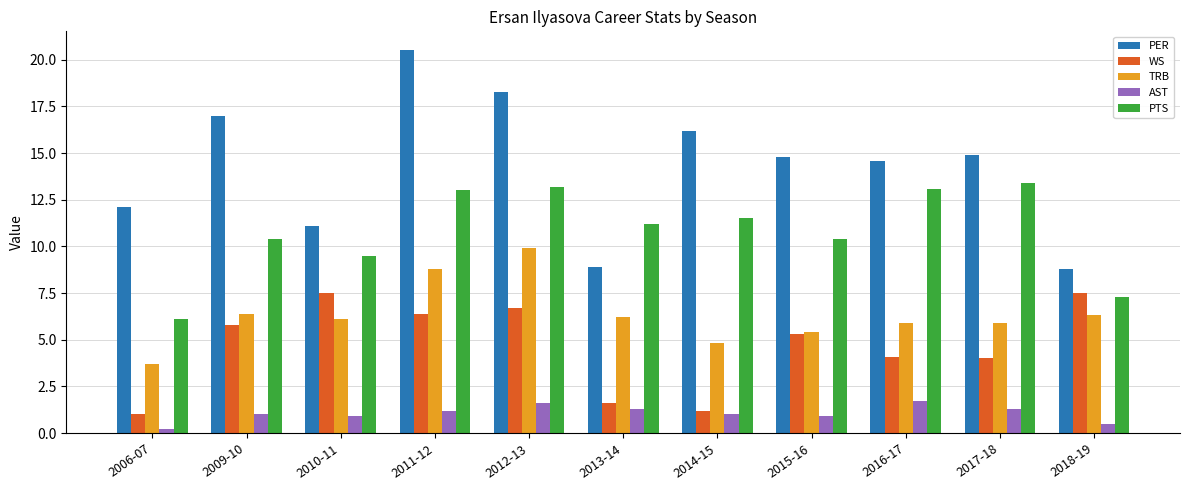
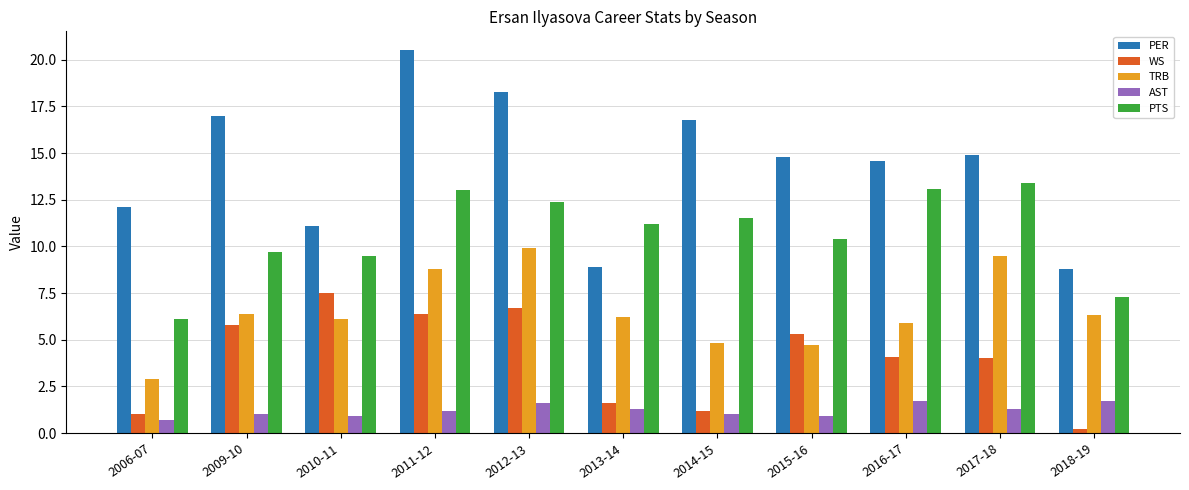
TRB, 2006-07: 3.7 -> 2.9
AST, 2006-07: 0.2 -> 0.7
PTS, 2009-10: 10.4 -> 9.7
PTS, 2012-13: 13.2 -> 12.4
PER, 2014-15: 16.2 -> 16.8
TRB, 2015-16: 5.4 -> 4.7
TRB, 2017-18: 5.9 -> 9.5
WS, 2018-19: 7.5 -> 0.2
AST, 2018-19: 0.5 -> 1.7
